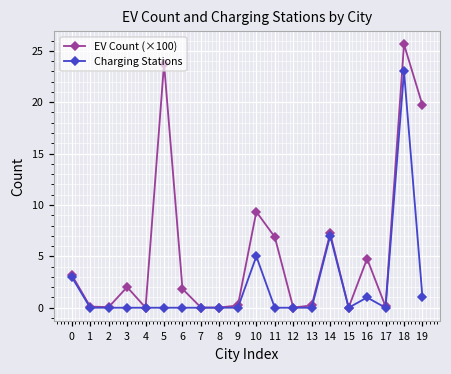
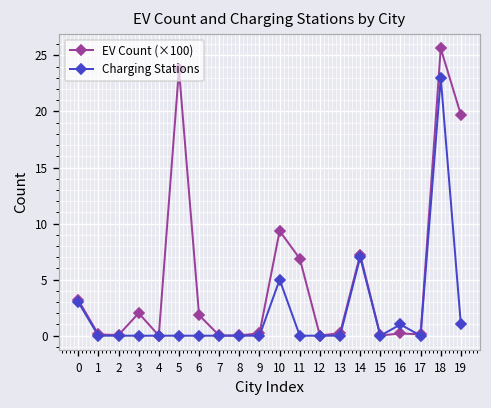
EV Count (×100), 16: 5 -> 0
